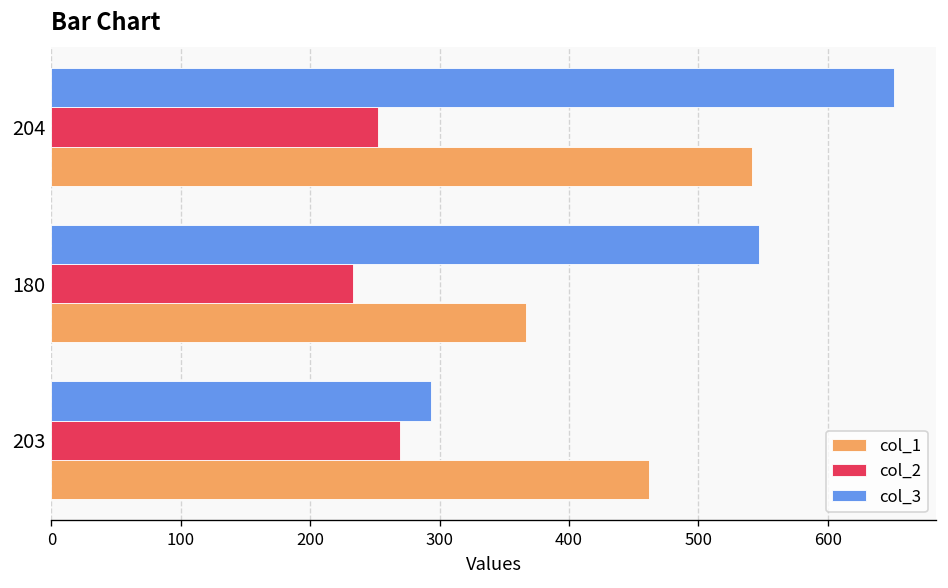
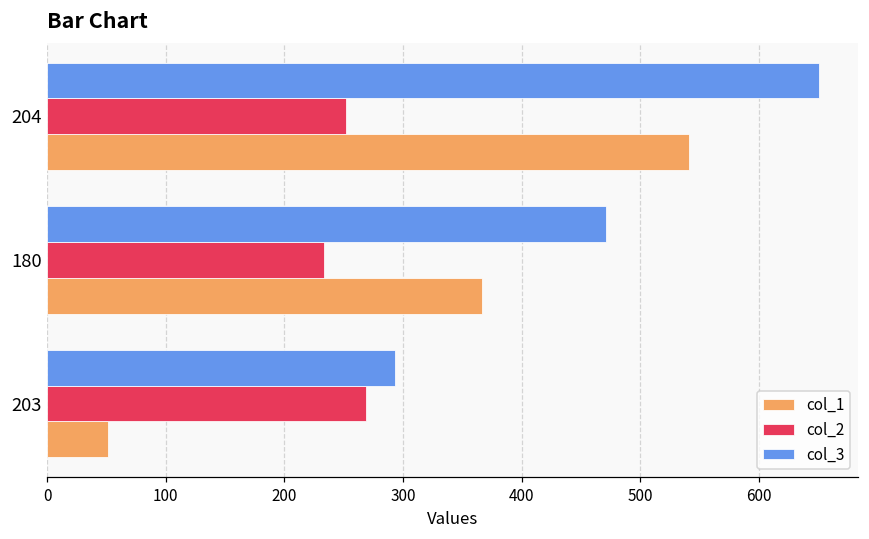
col_3, 180: 547 -> 471
col_1, 203: 462 -> 51
